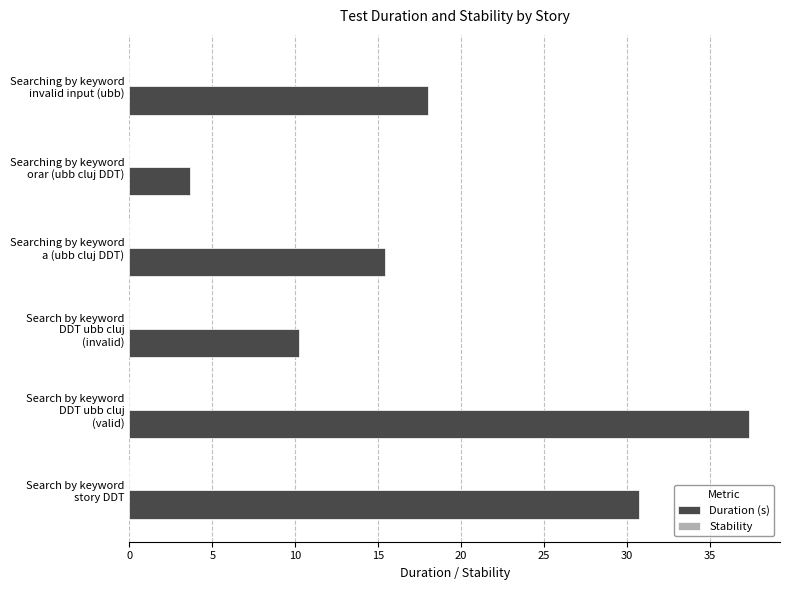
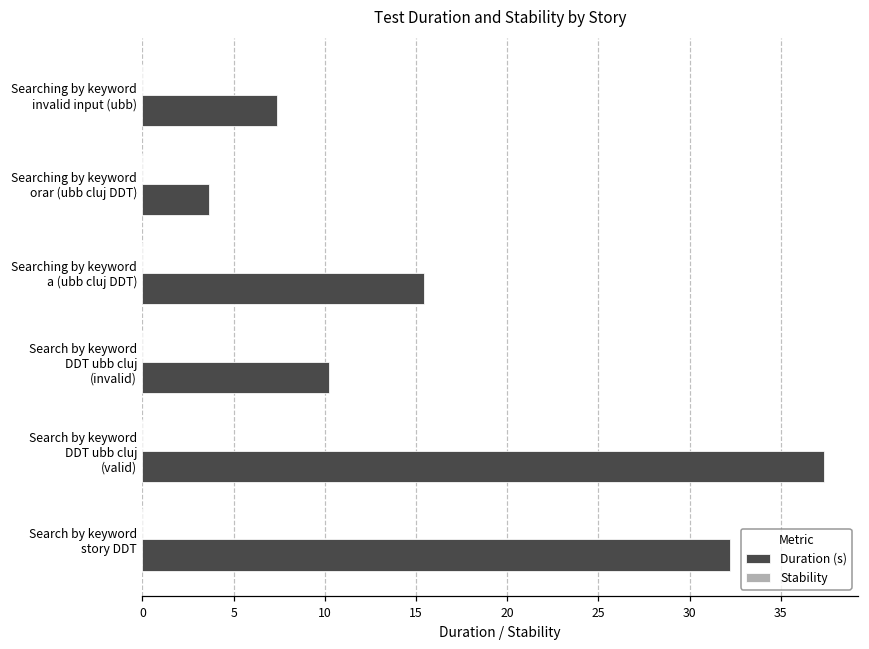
Duration (s), Searching by keyword invalid input (ubb): 18.0 -> 7.4
Duration (s), Search by keyword story DDT: 30.7 -> 32.2
